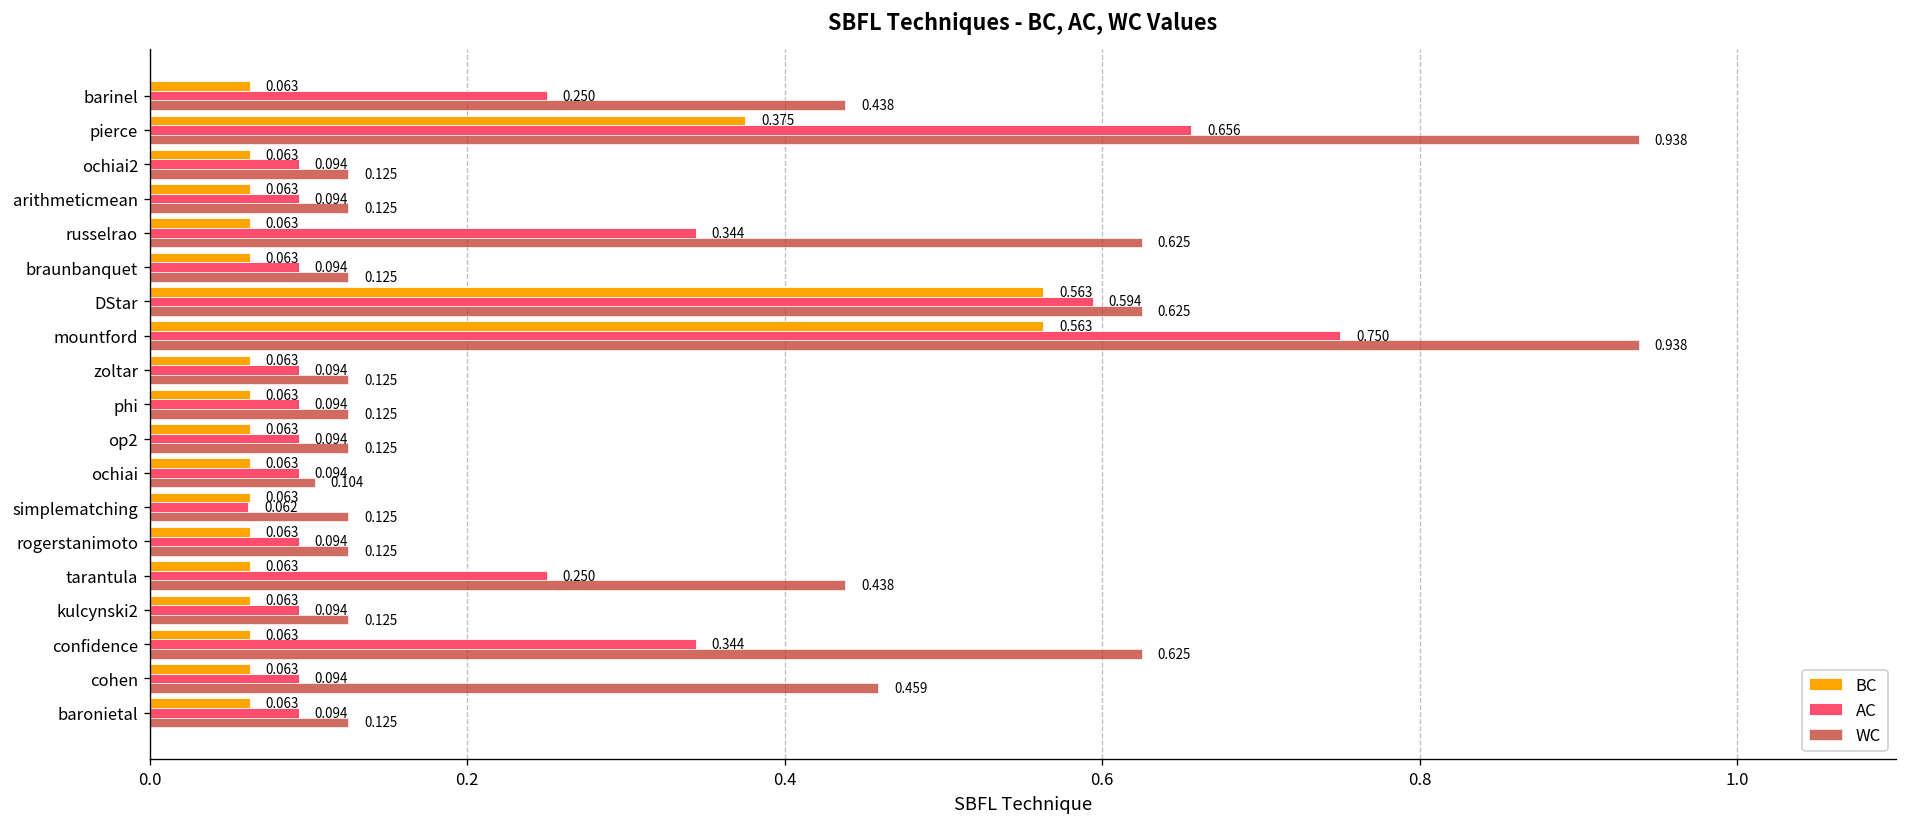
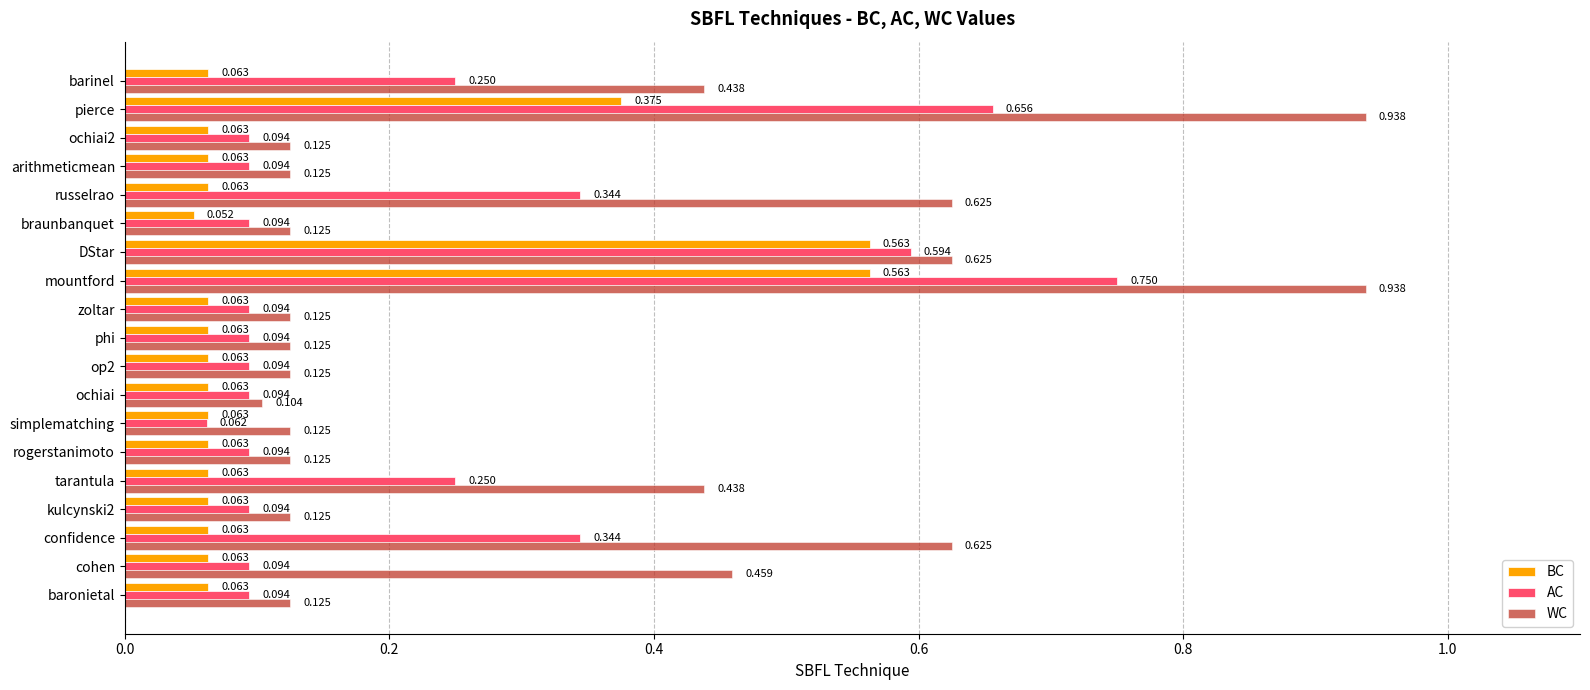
BC, braunbanquet: 0.063 -> 0.052
